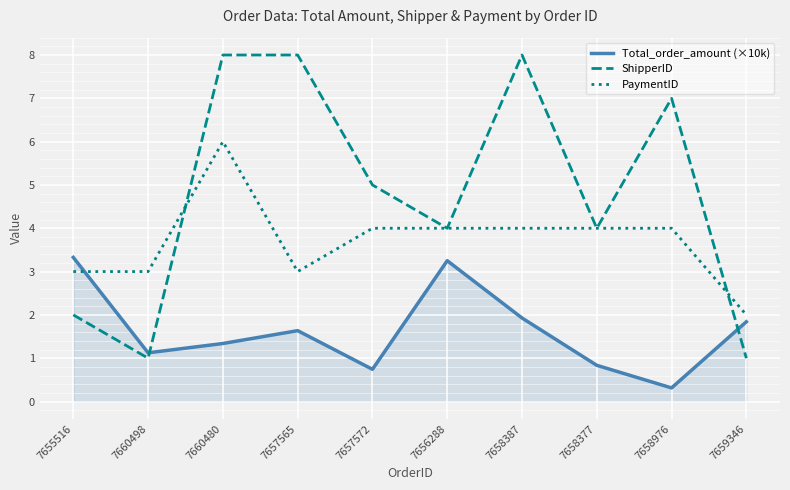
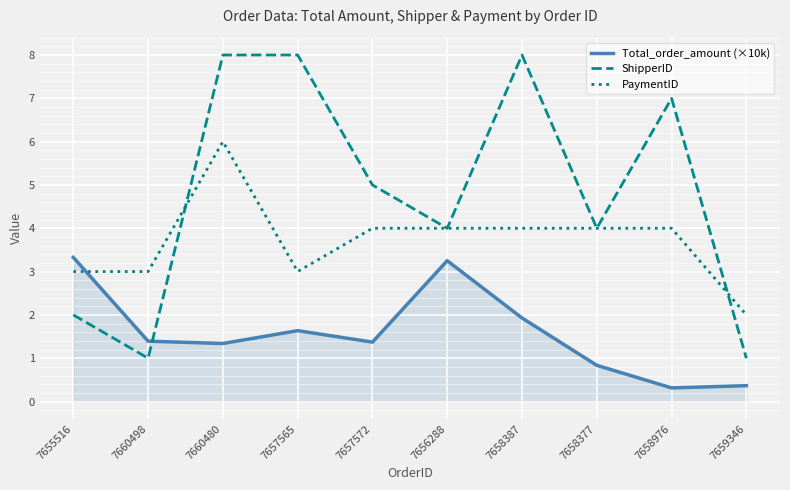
Total_order_amount (×10k), 7660498: 1.1 -> 1.4
Total_order_amount (×10k), 7657572: 0.7 -> 1.4
Total_order_amount (×10k), 7659346: 1.8 -> 0.4
